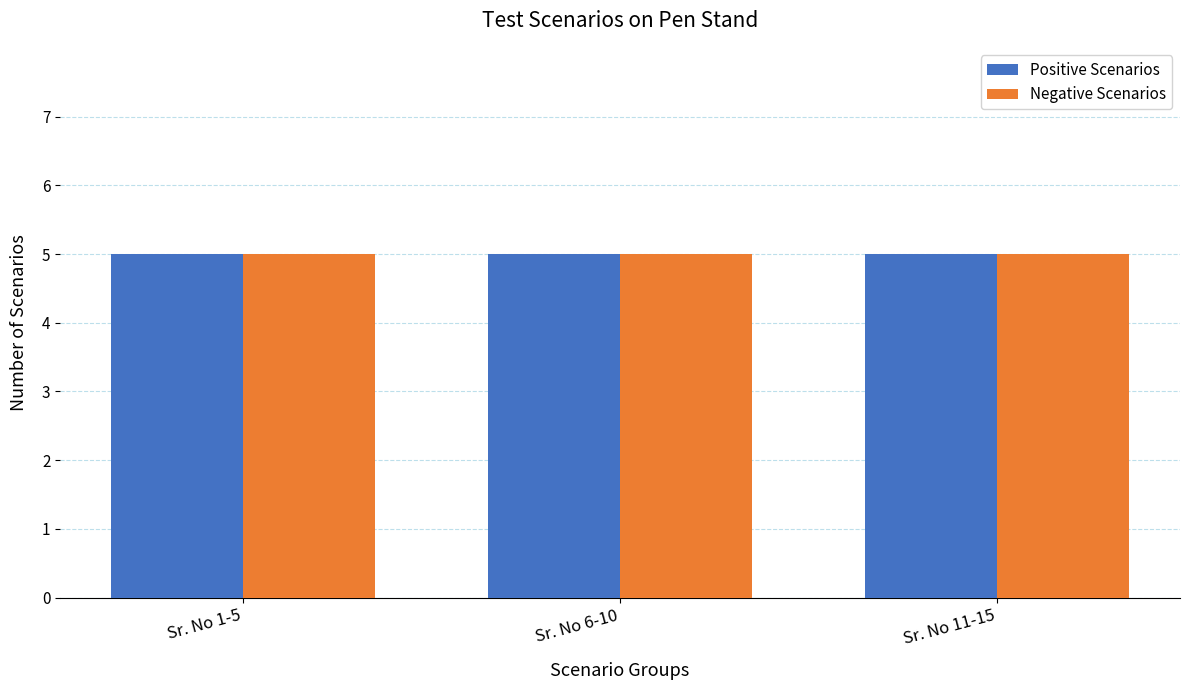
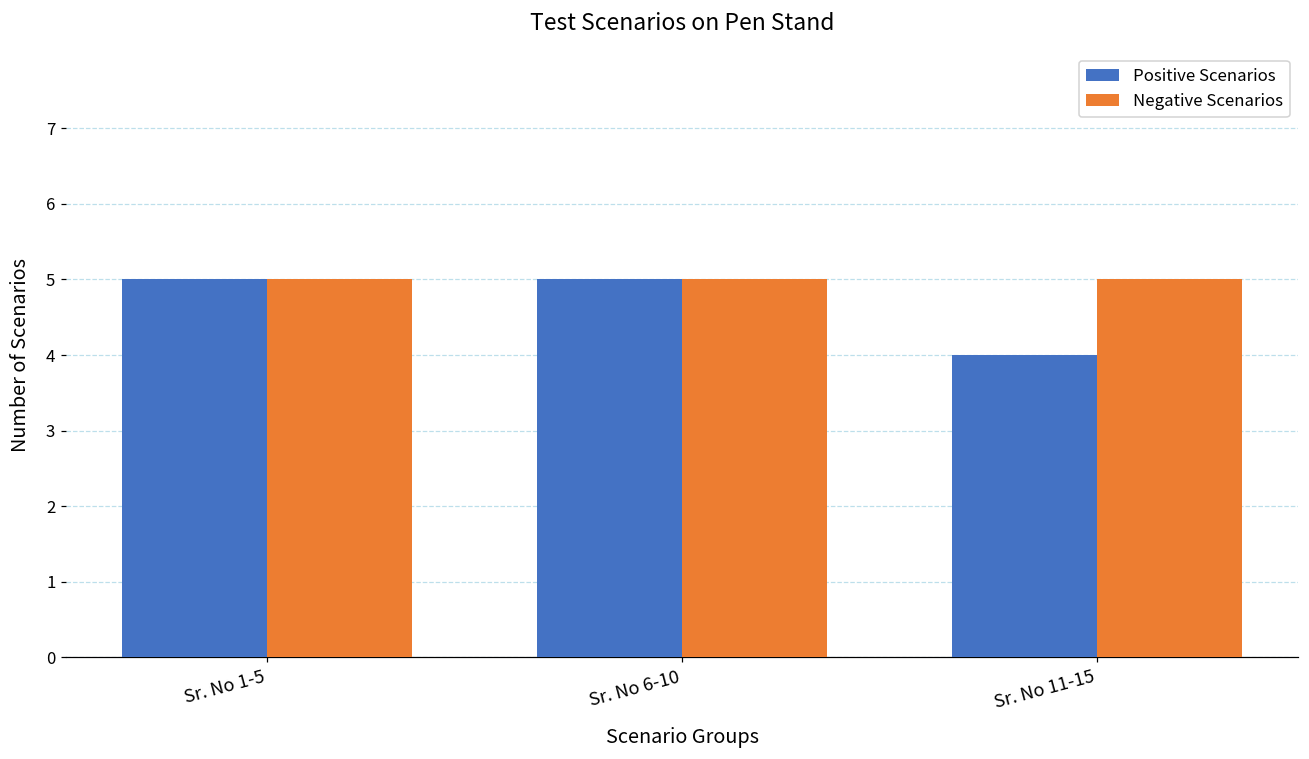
Positive Scenarios, Sr. No 11-15: 5 -> 4
